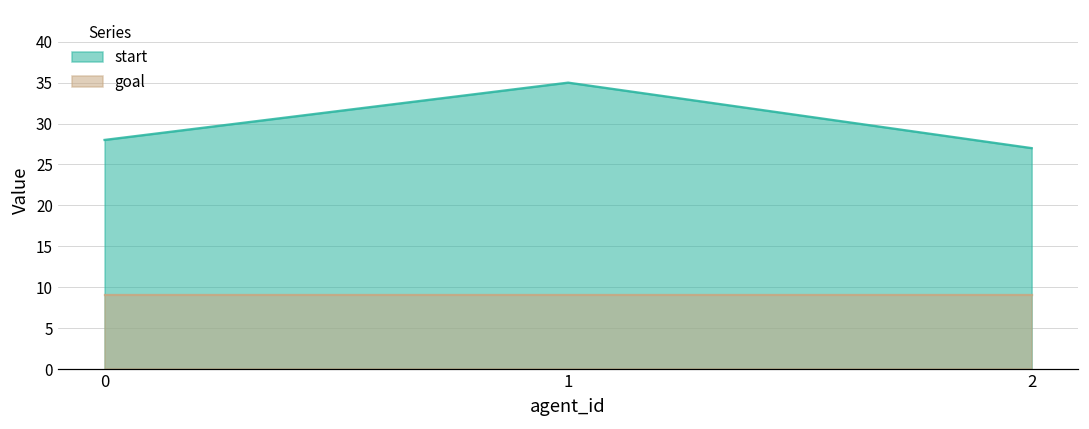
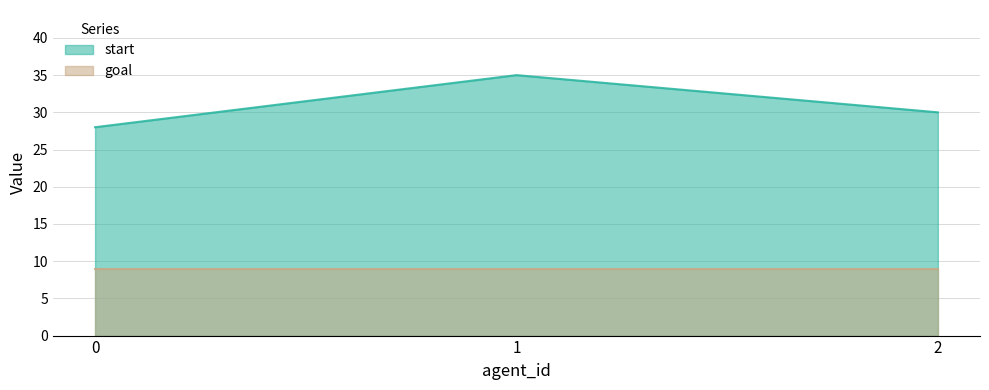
start, 2: 27 -> 30
